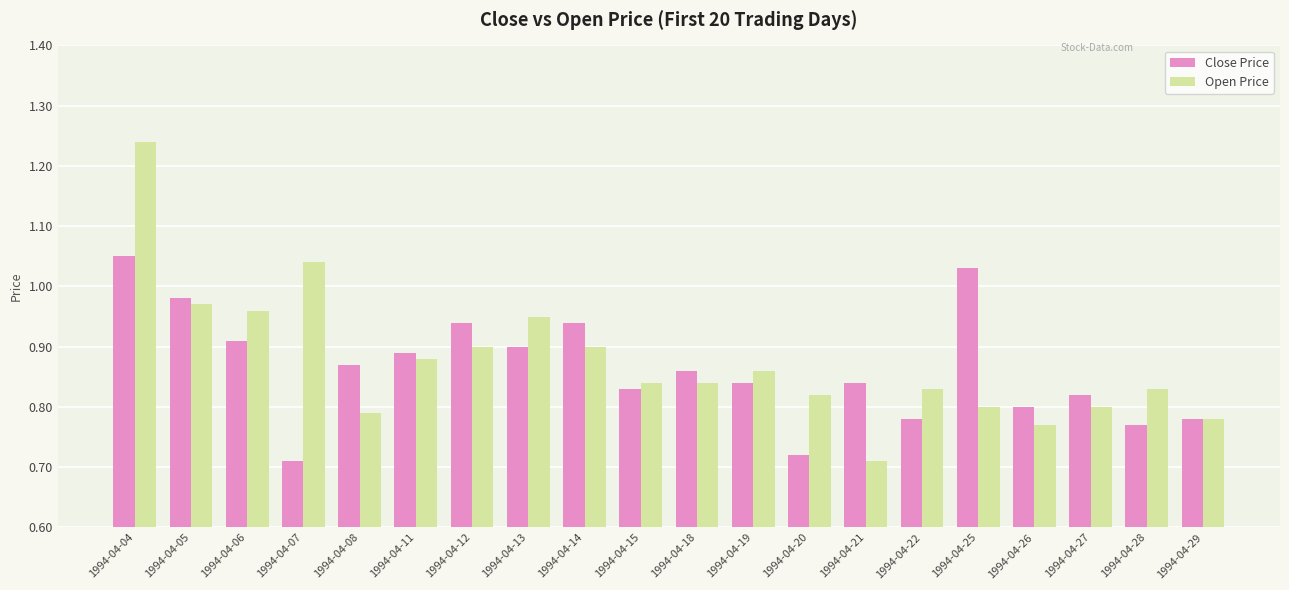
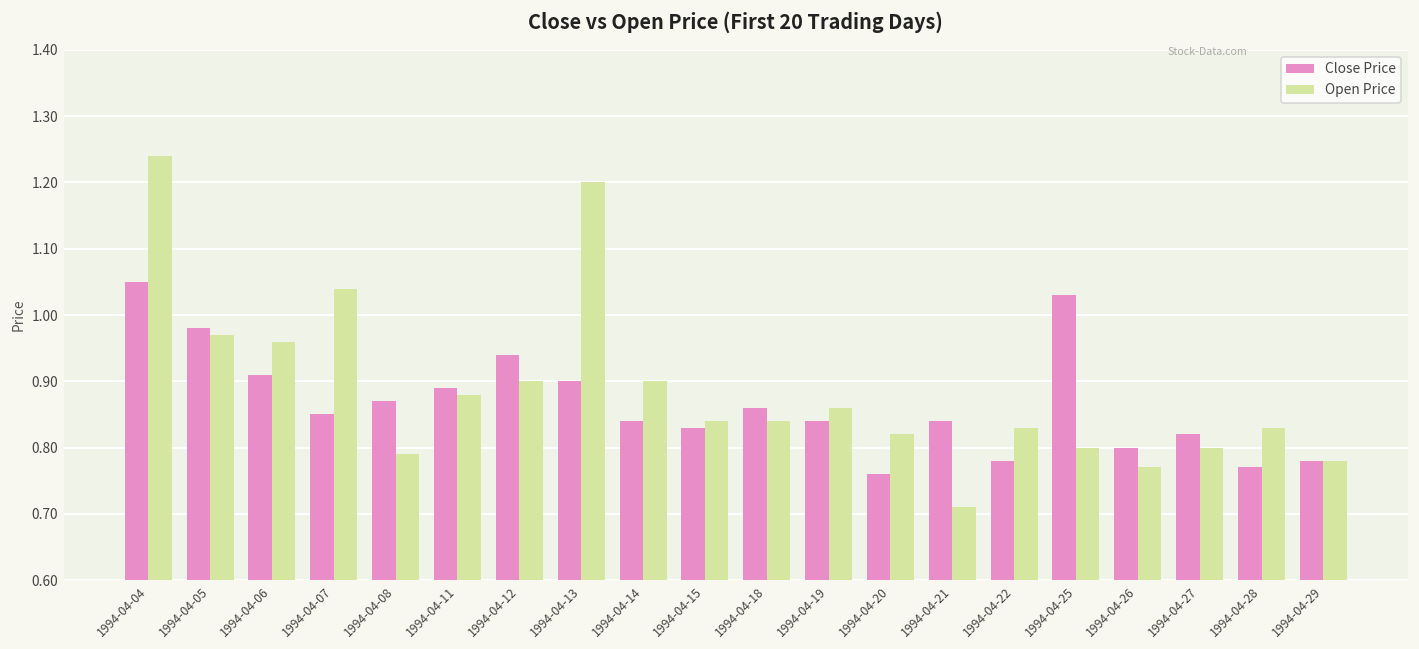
Close Price, 1994-04-07: 0.71 -> 0.85
Open Price, 1994-04-13: 0.95 -> 1.20
Close Price, 1994-04-14: 0.94 -> 0.84
Close Price, 1994-04-20: 0.72 -> 0.76
